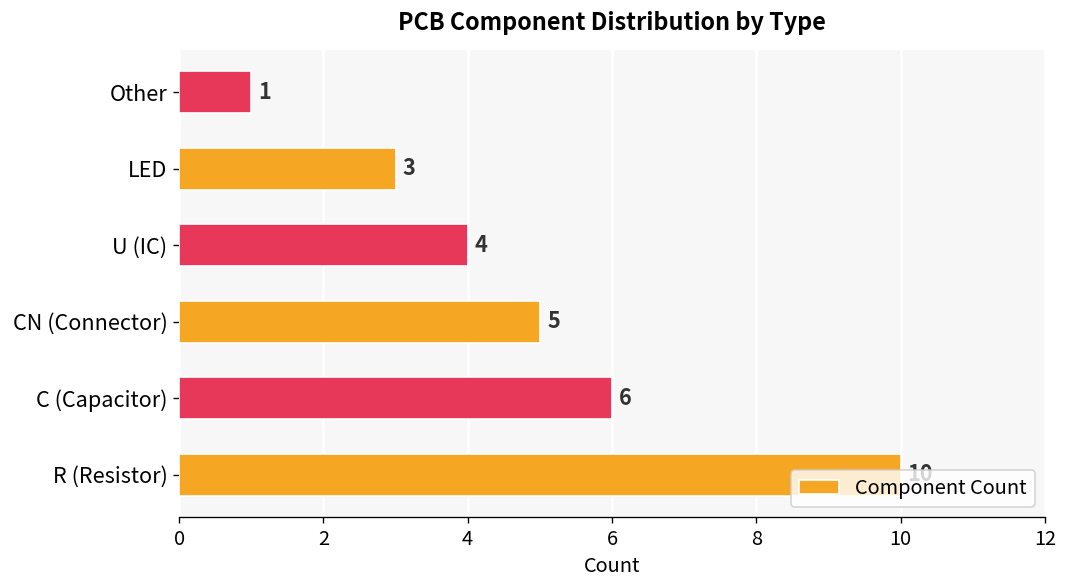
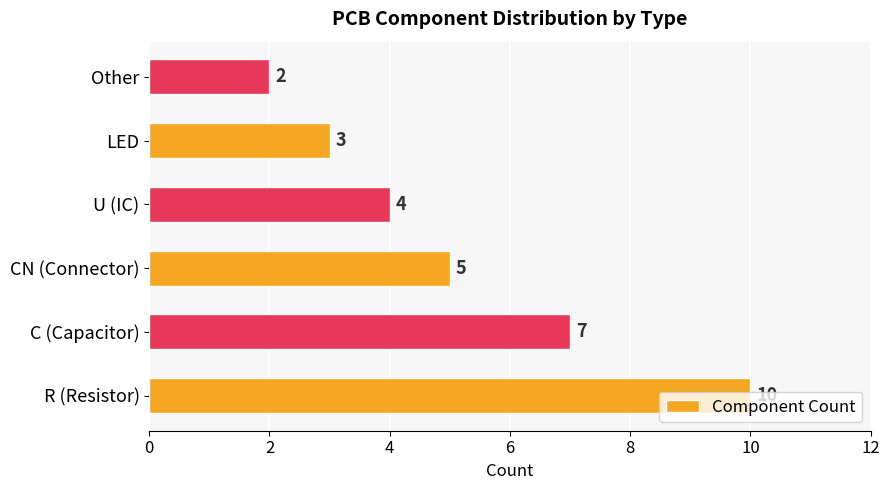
Other: 1 -> 2
C (Capacitor): 6 -> 7
